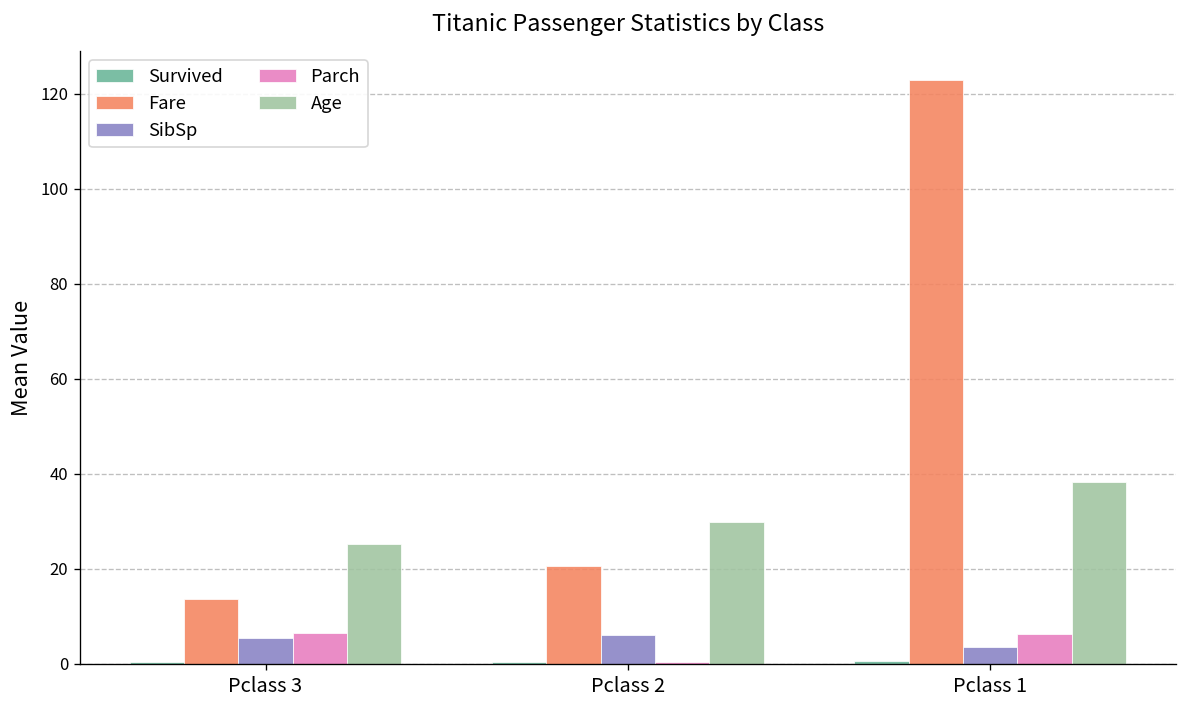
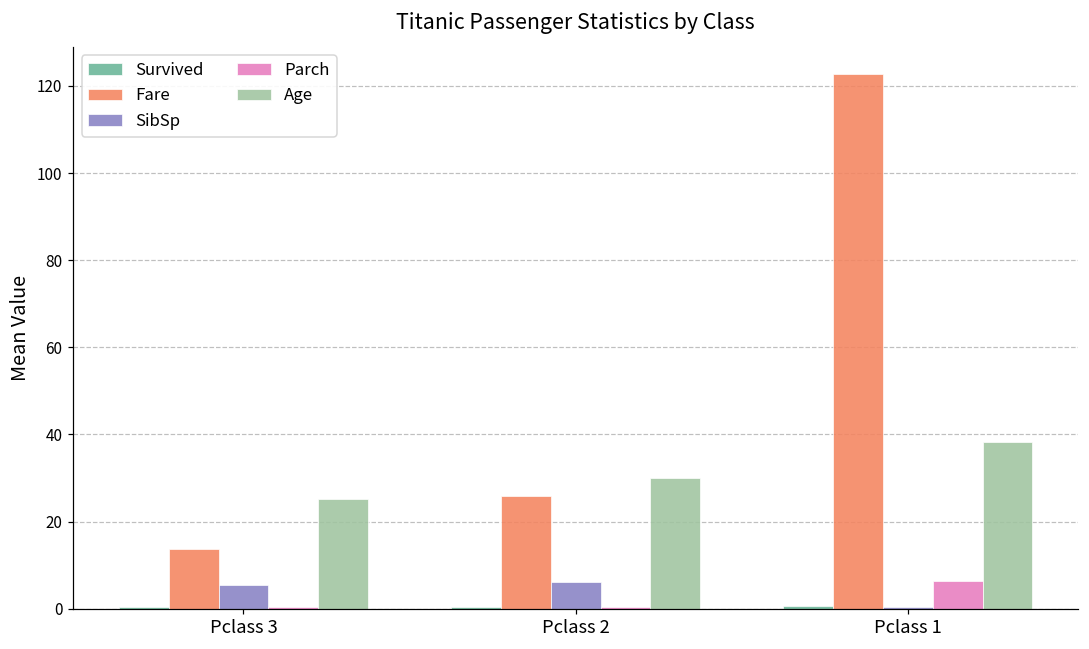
Parch, Pclass 3: 7 -> 0
Fare, Pclass 2: 21 -> 26
SibSp, Pclass 1: 4 -> 0
